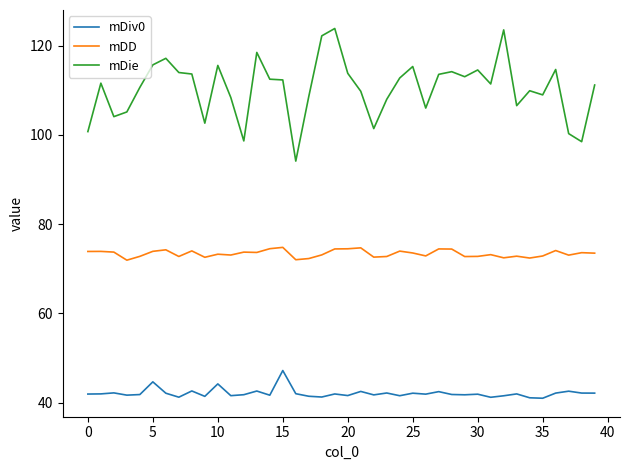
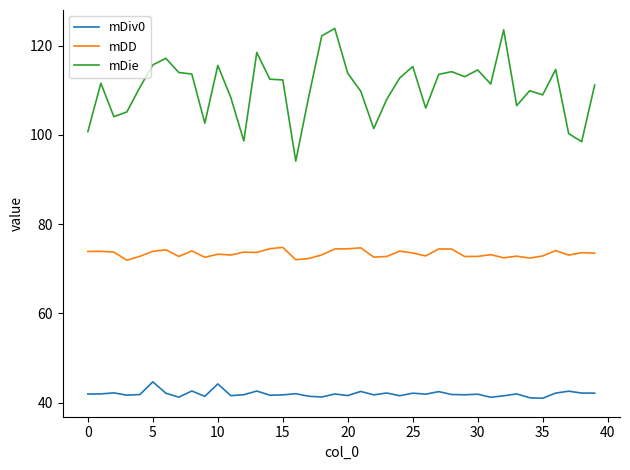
mDiv0, 15: 47 -> 42
